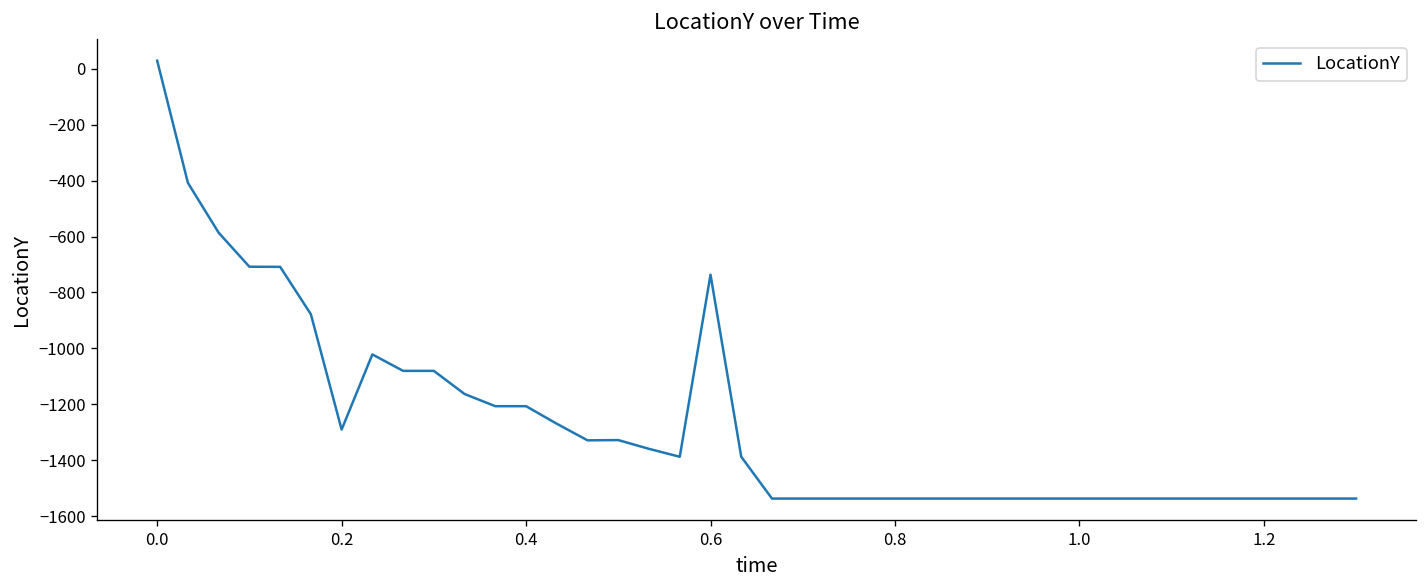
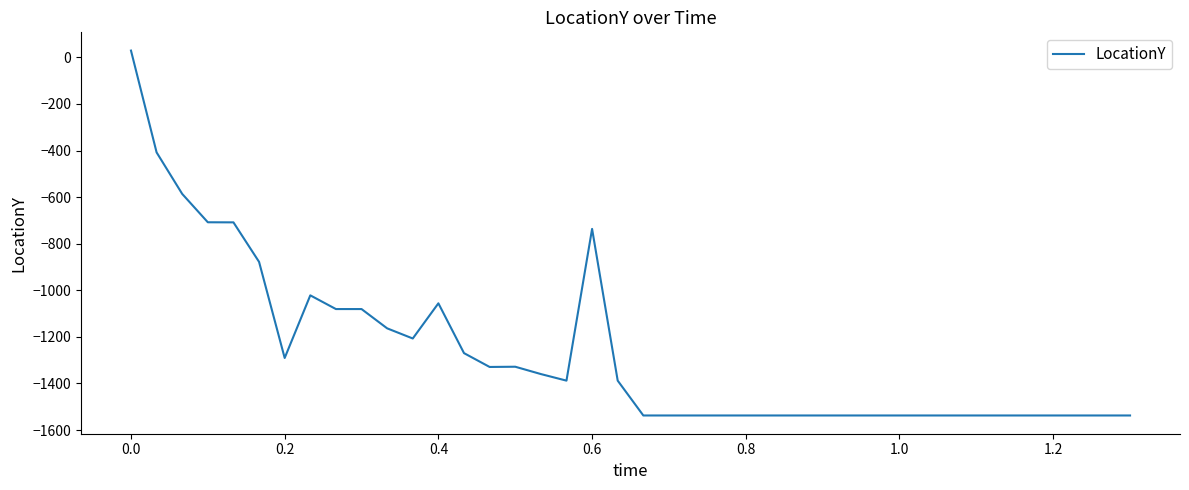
0.4: -1210 -> -1060
